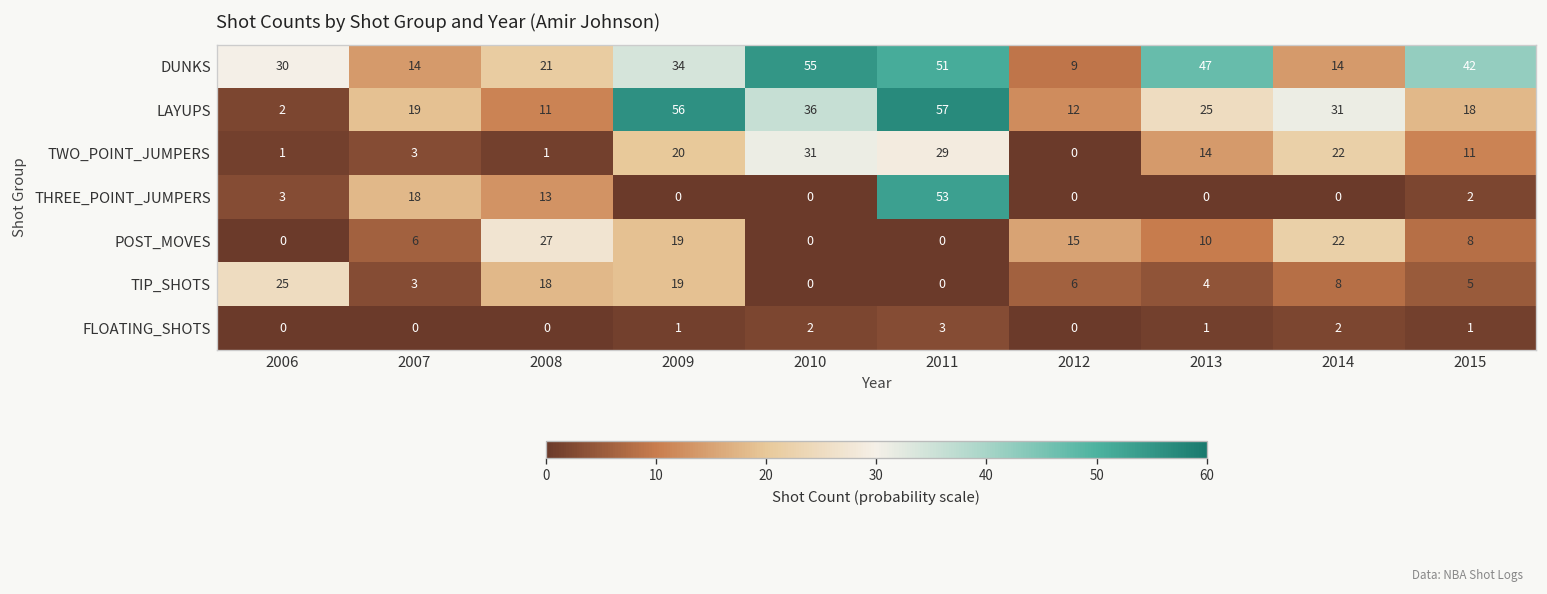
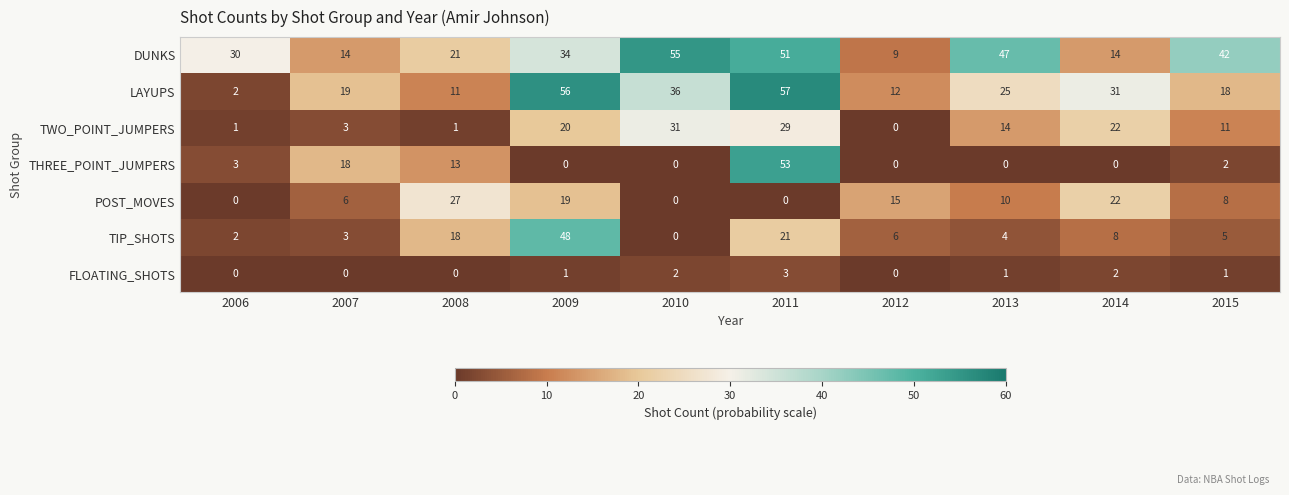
TIP_SHOTS, 2006: 25 -> 2
TIP_SHOTS, 2009: 19 -> 48
TIP_SHOTS, 2011: 0 -> 21
